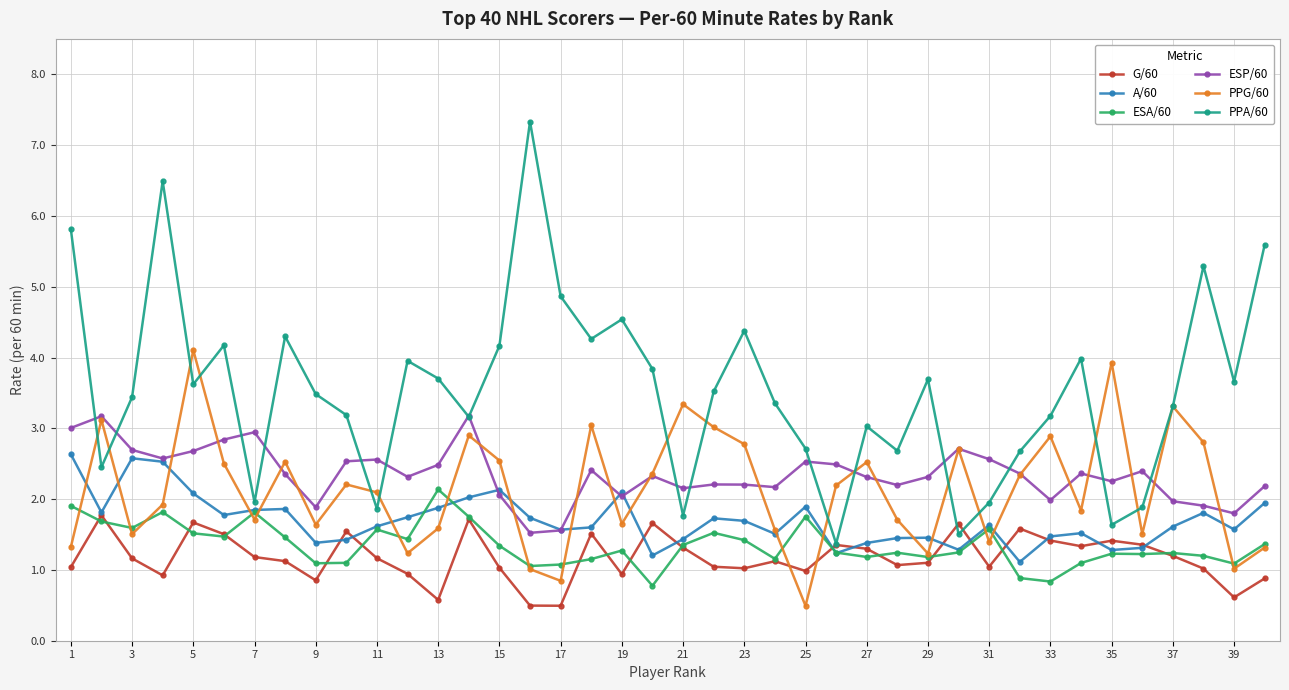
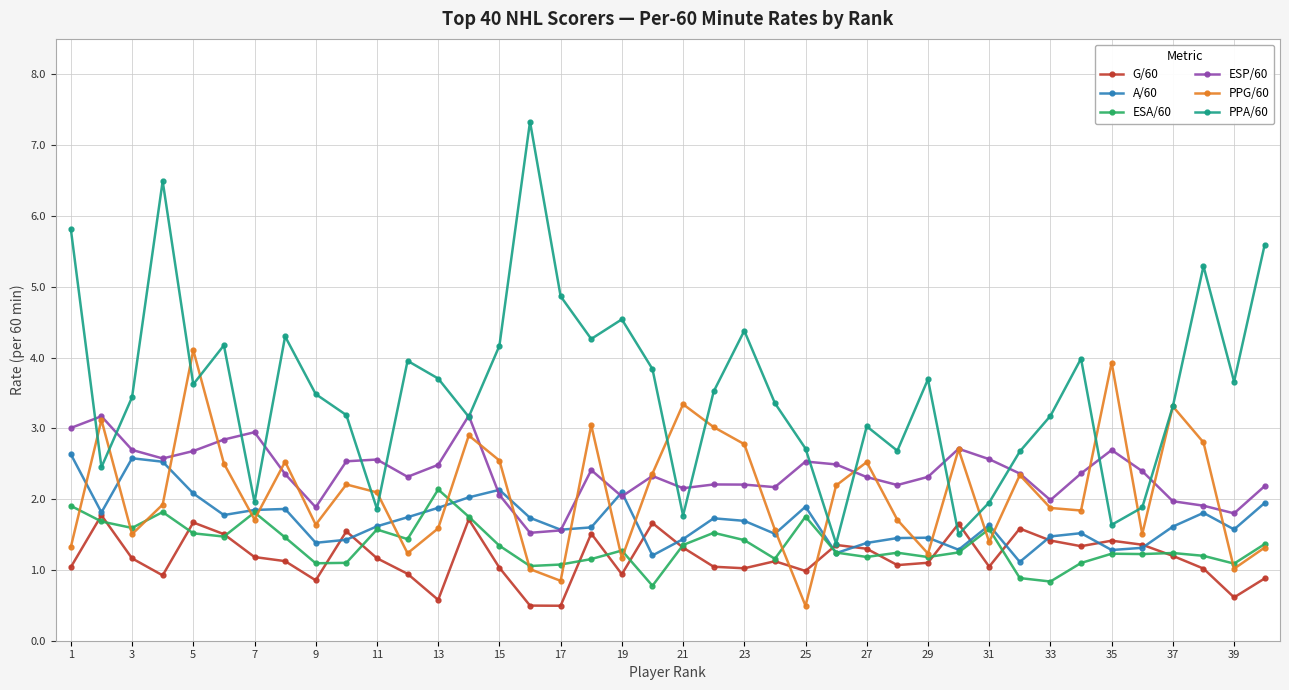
PPG/60, 19: 1.7 -> 1.2
PPG/60, 33: 2.9 -> 1.9
ESP/60, 35: 2.3 -> 2.7
